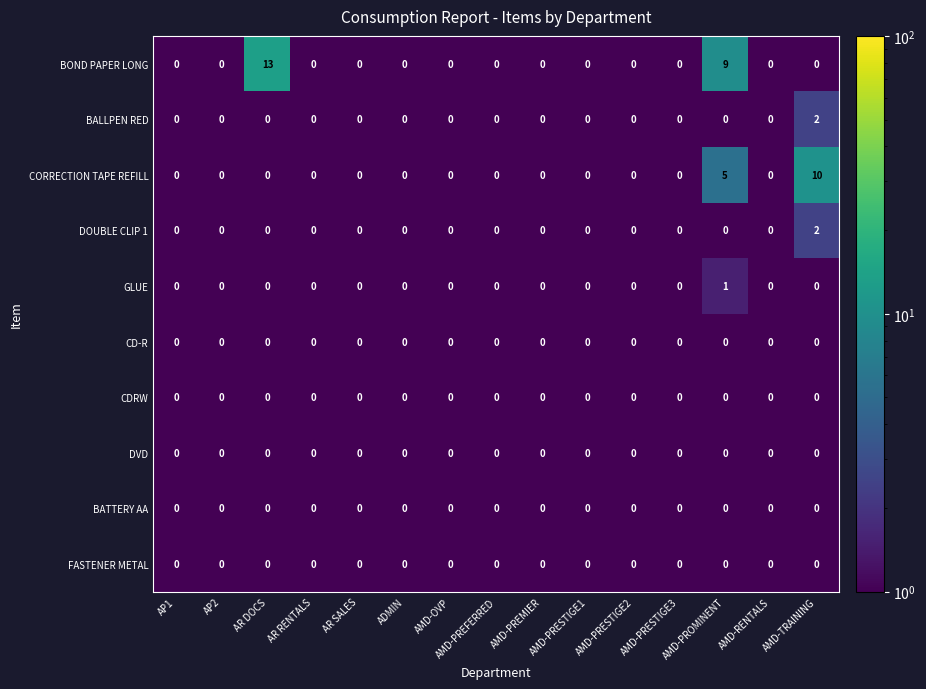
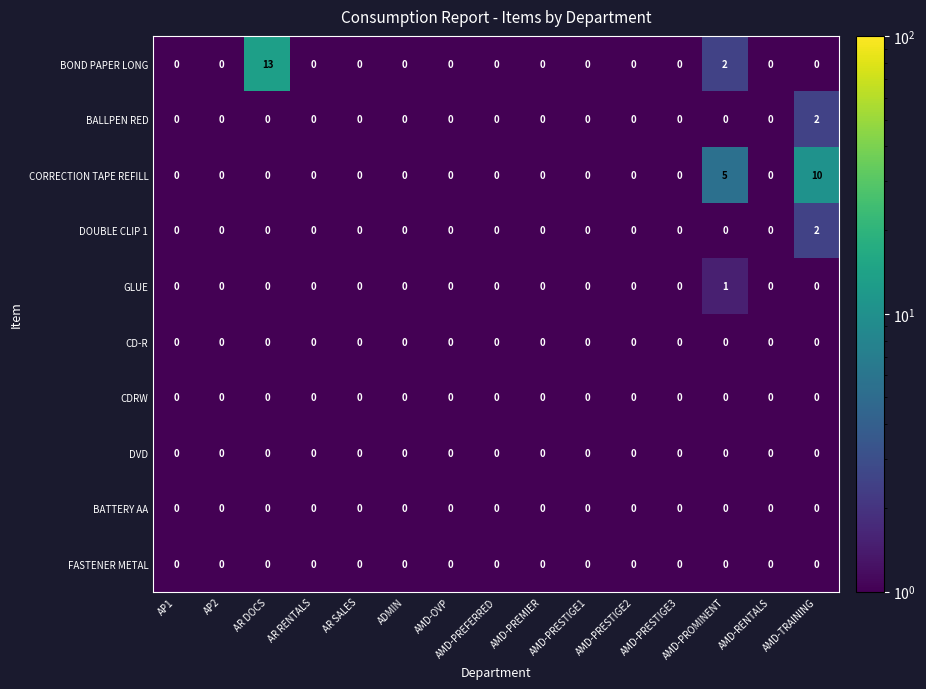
BOND PAPER LONG, AMD-PROMINENT: 9 -> 2
